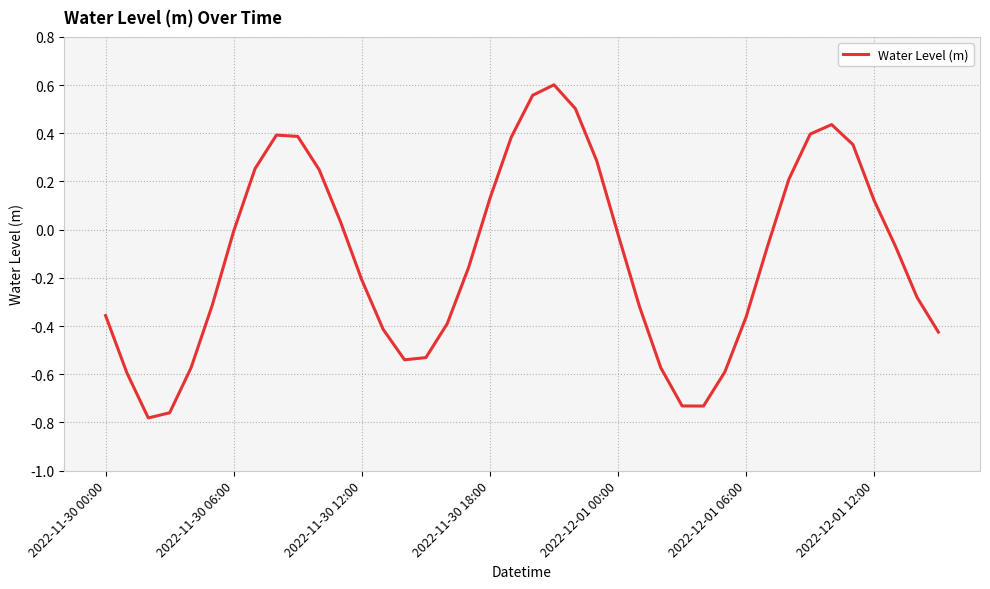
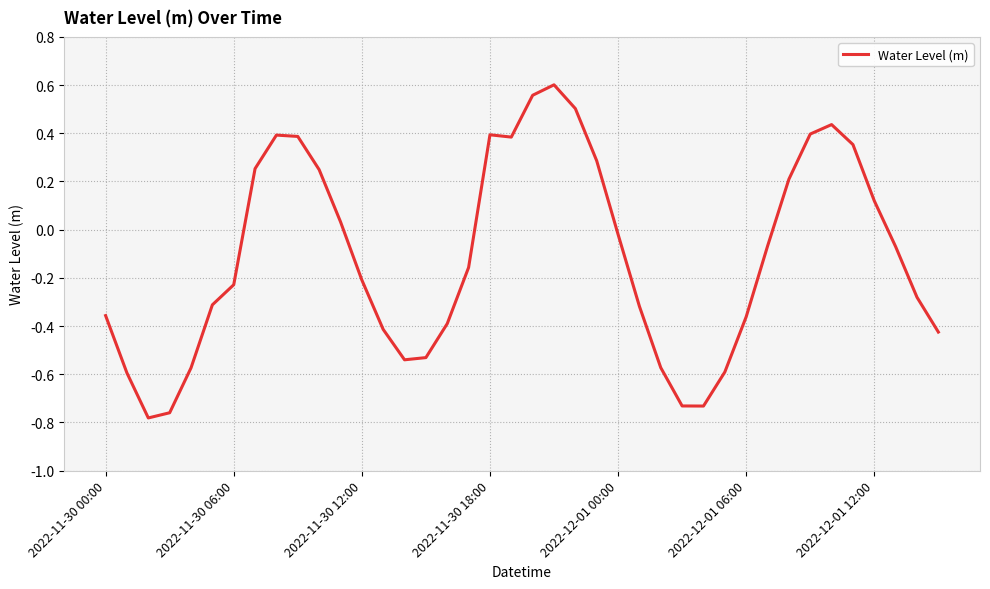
2022-11-30 06:00: -0.01 -> -0.23
2022-11-30 18:00: 0.13 -> 0.39
